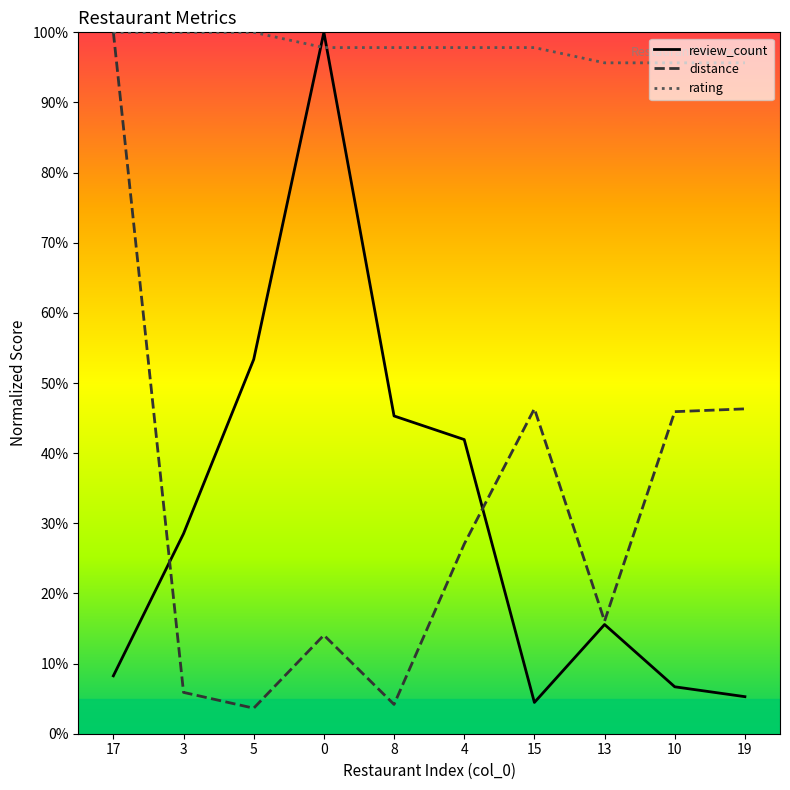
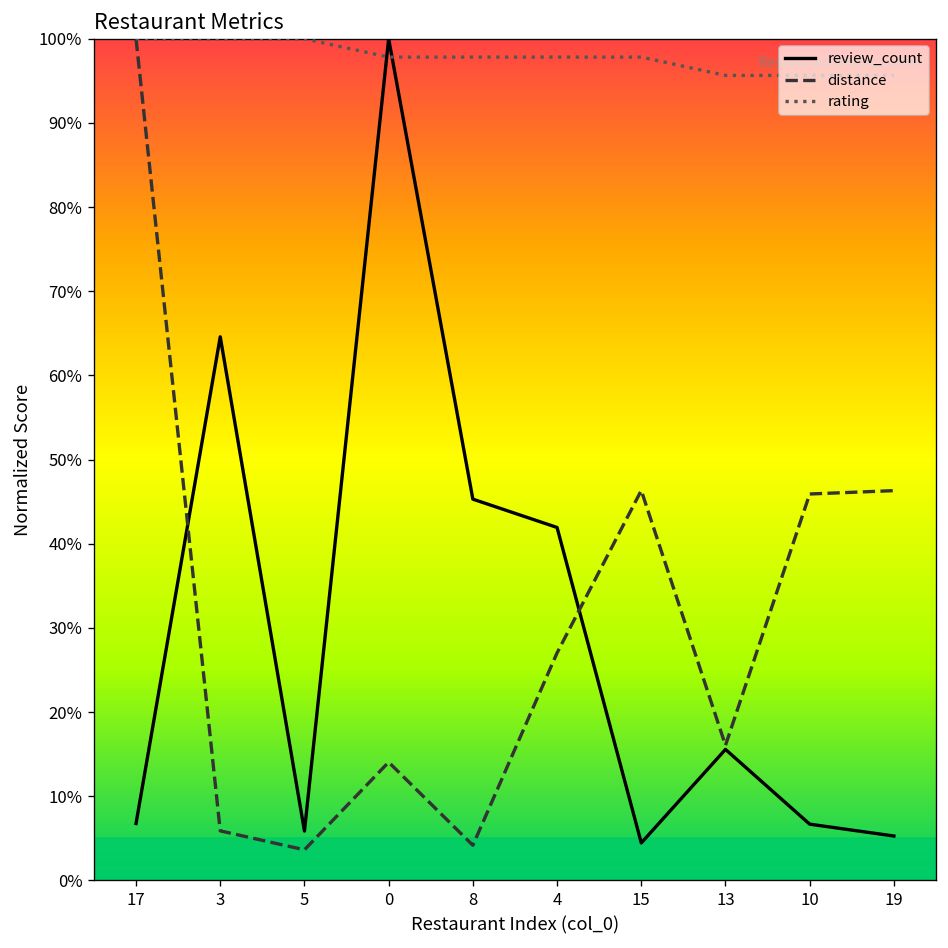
review_count, 17: 8% -> 7%
review_count, 3: 29% -> 65%
review_count, 5: 53% -> 6%
